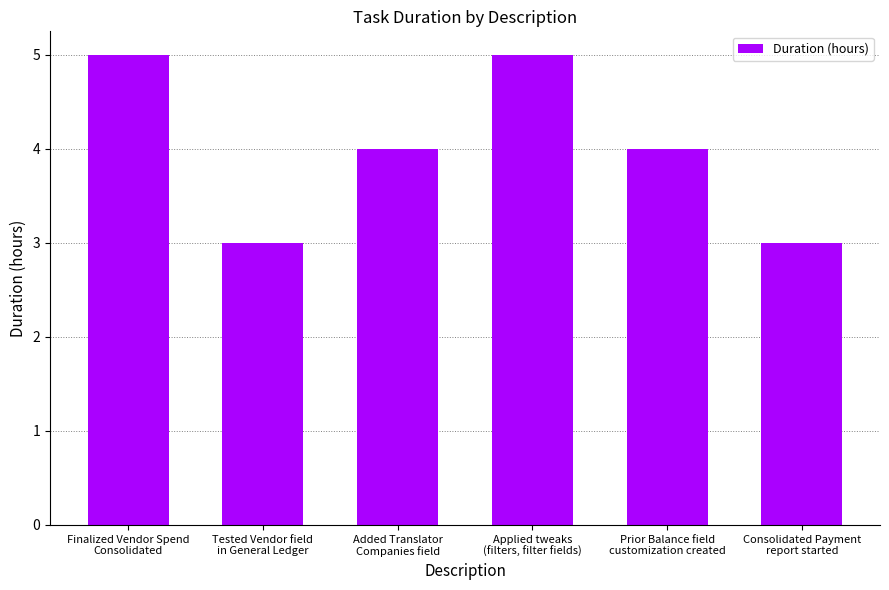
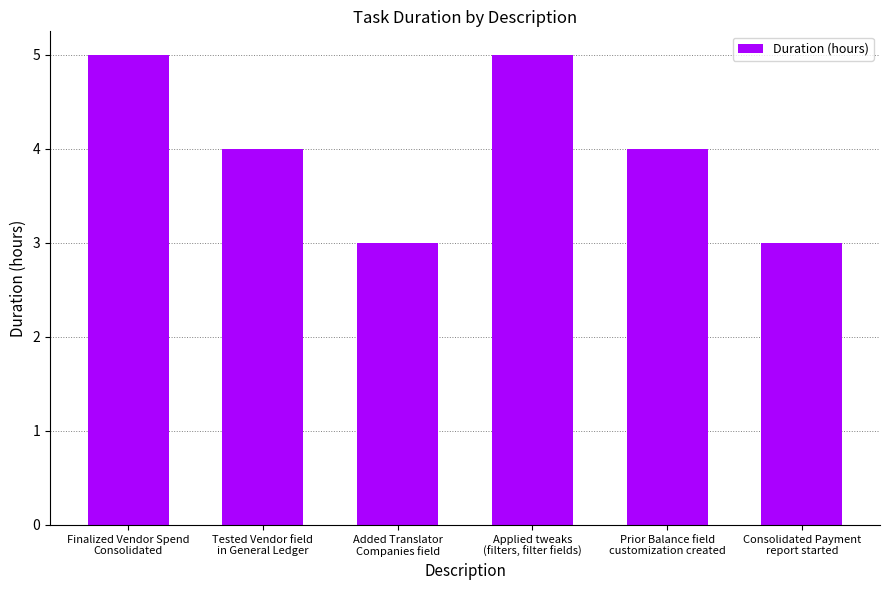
Tested Vendor field in General Ledger: 3 -> 4
Added Translator Companies field: 4 -> 3
